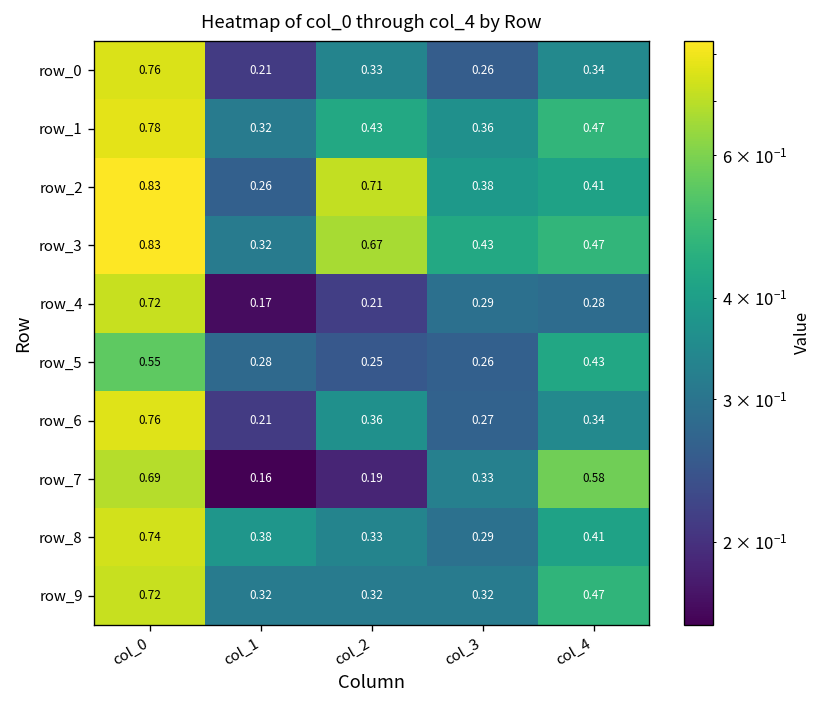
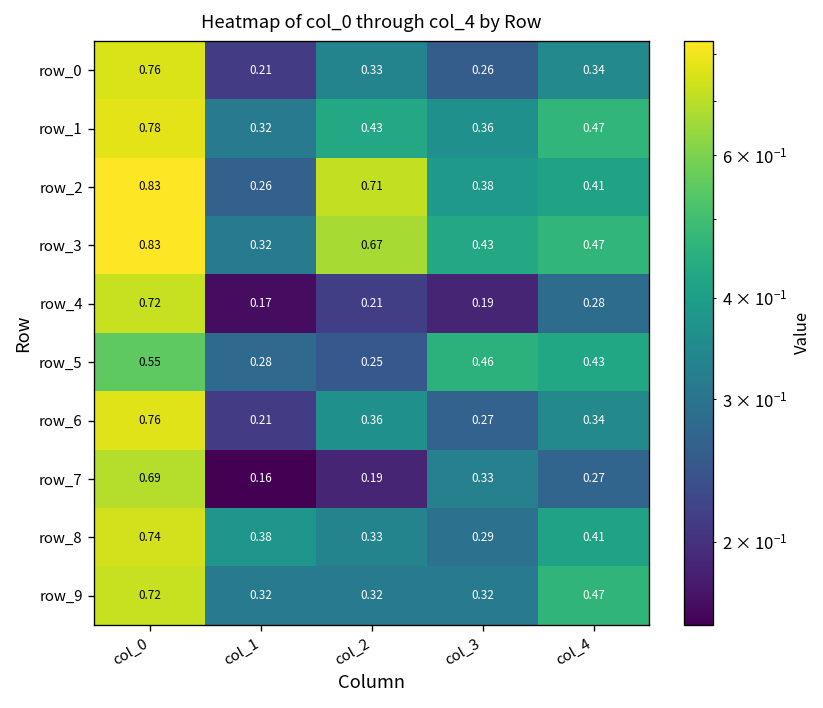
row_4, col_3: 0.29 -> 0.19
row_5, col_3: 0.26 -> 0.46
row_7, col_4: 0.58 -> 0.27
